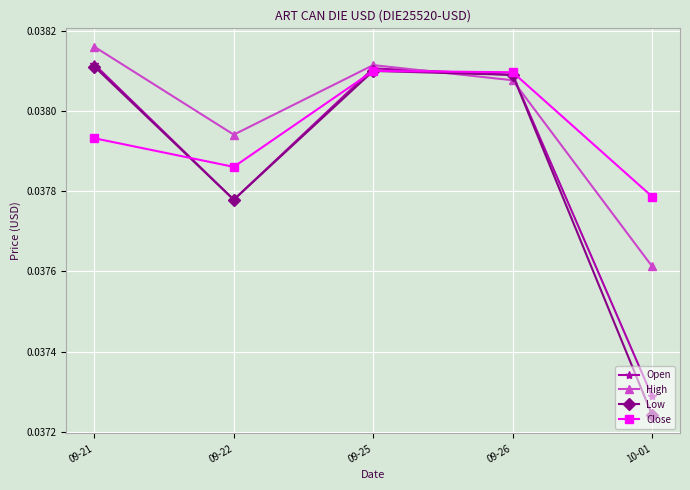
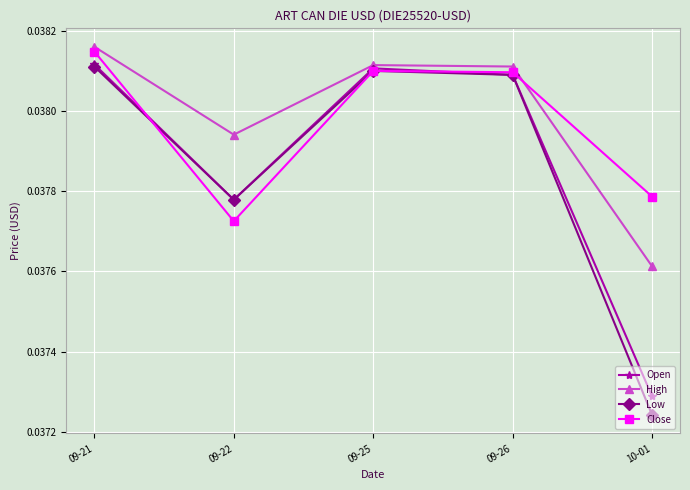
Close, 09-21: 0.03793 -> 0.03815
Close, 09-22: 0.03786 -> 0.03773
High, 09-26: 0.03808 -> 0.03811
